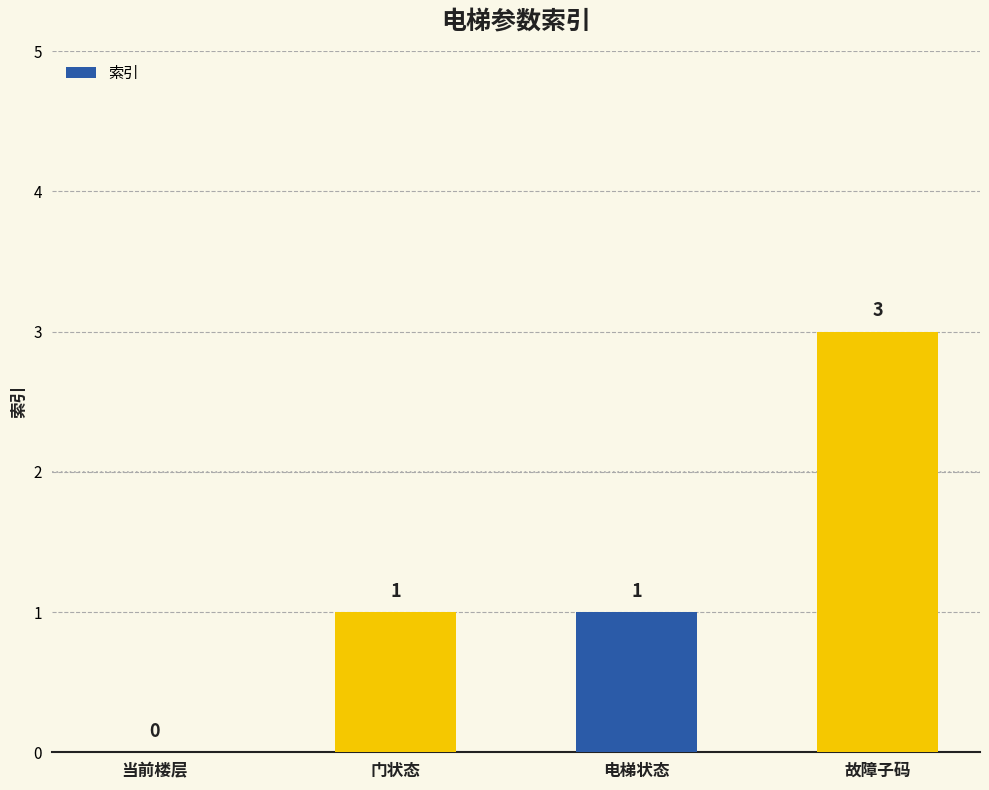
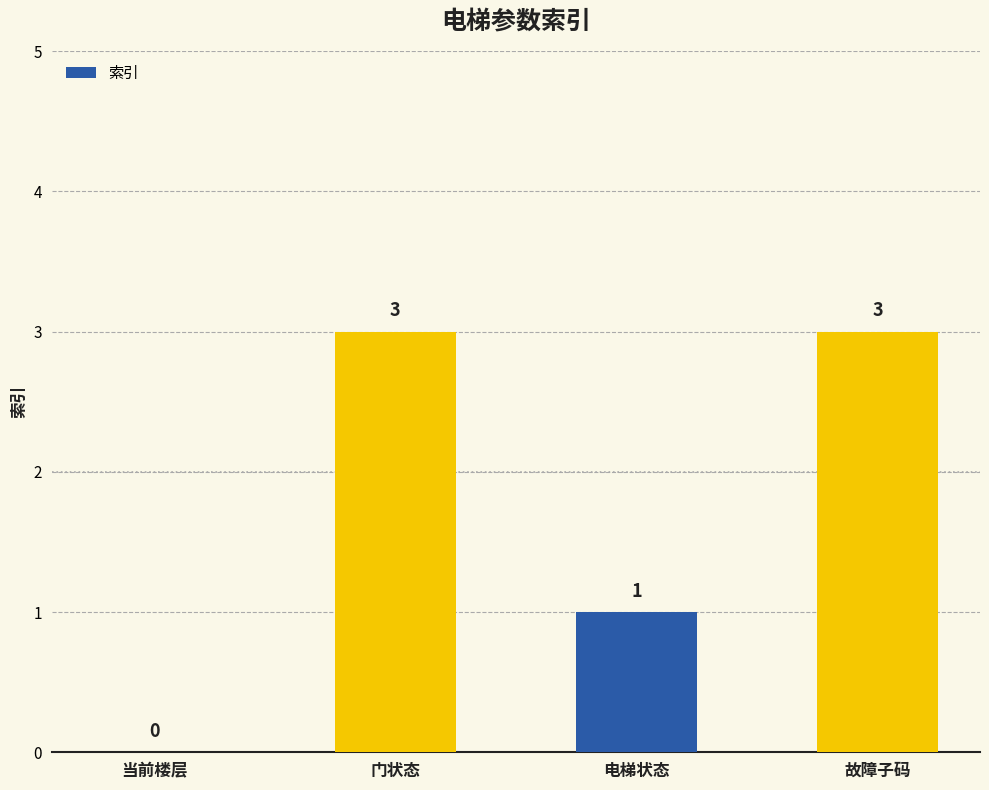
门状态: 1 -> 3
